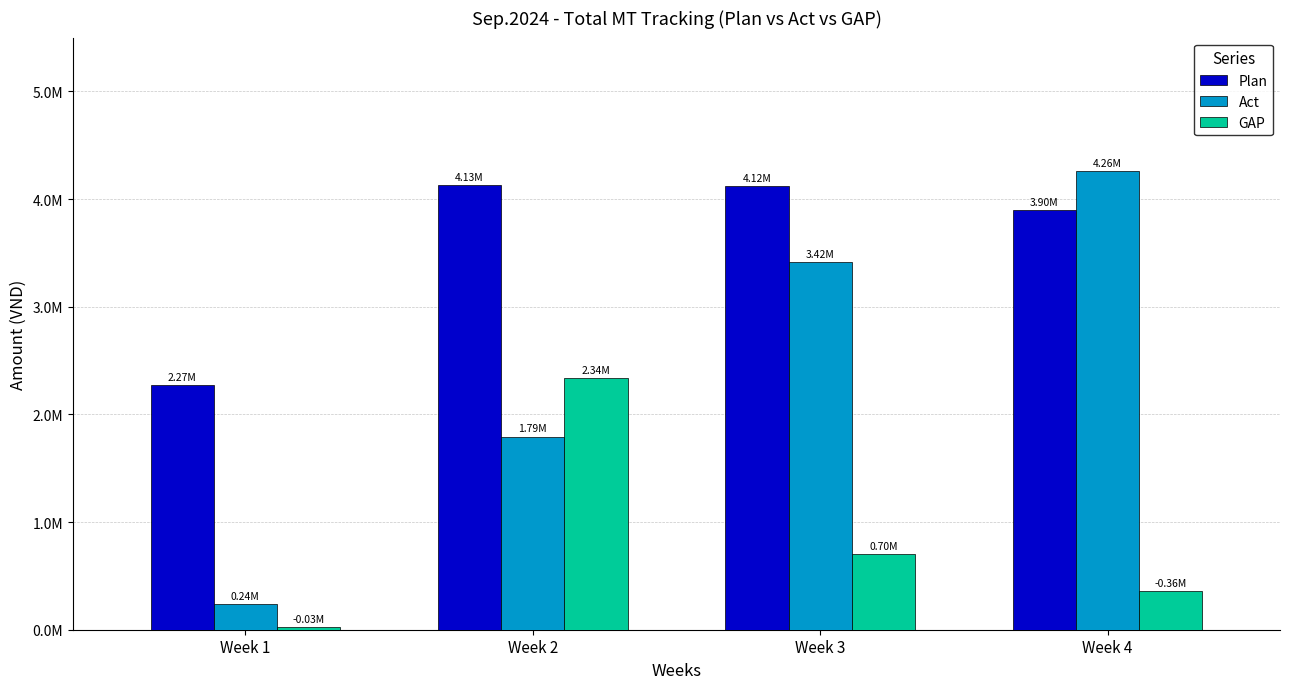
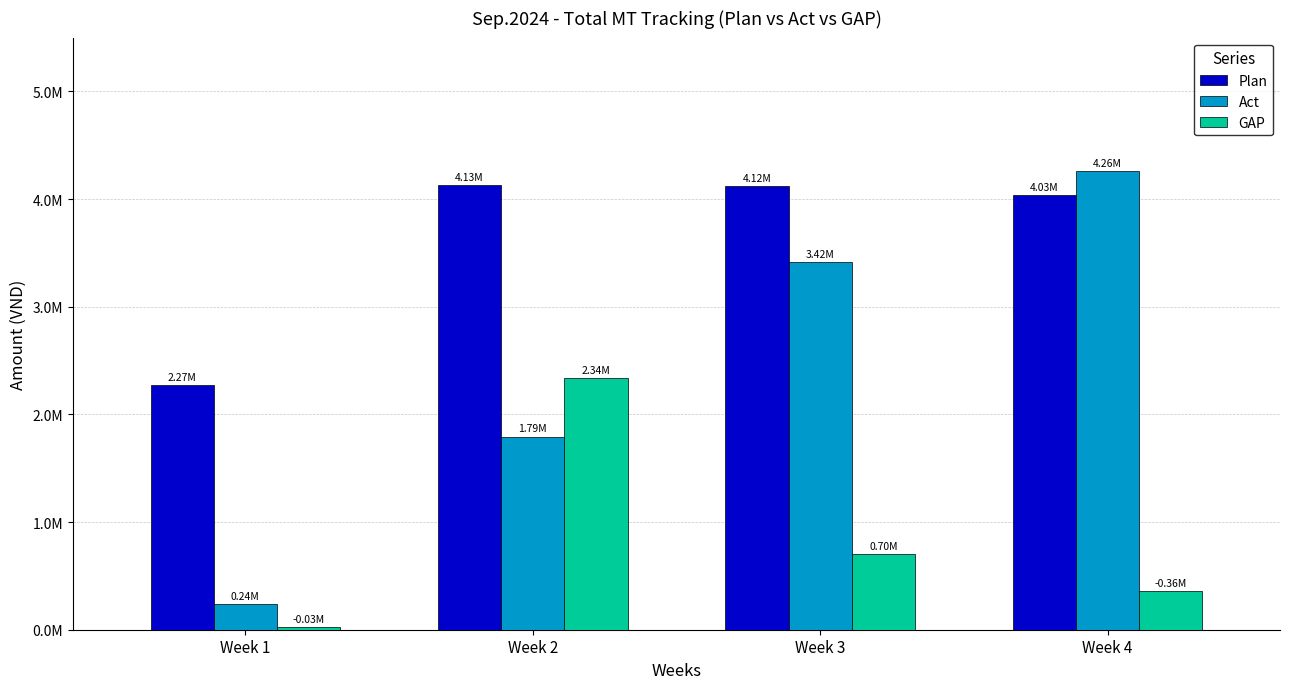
Plan, Week 4: 3.90M -> 4.03M
